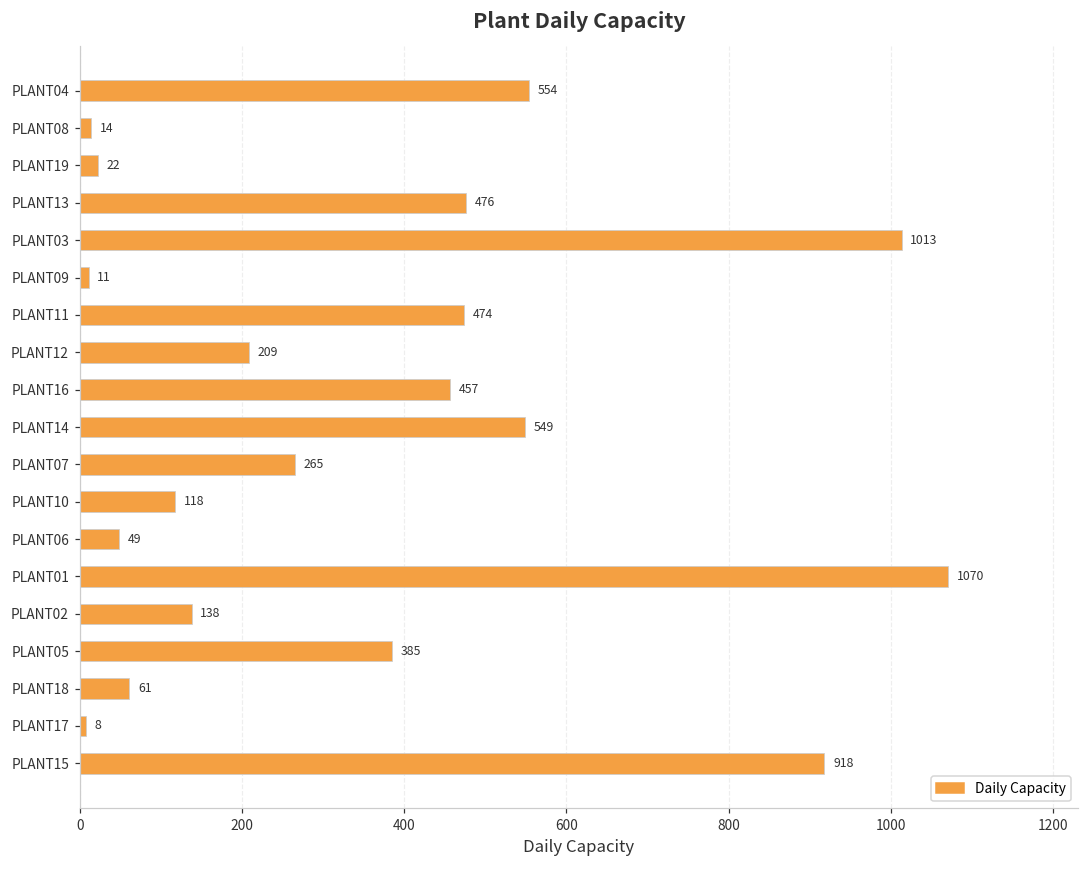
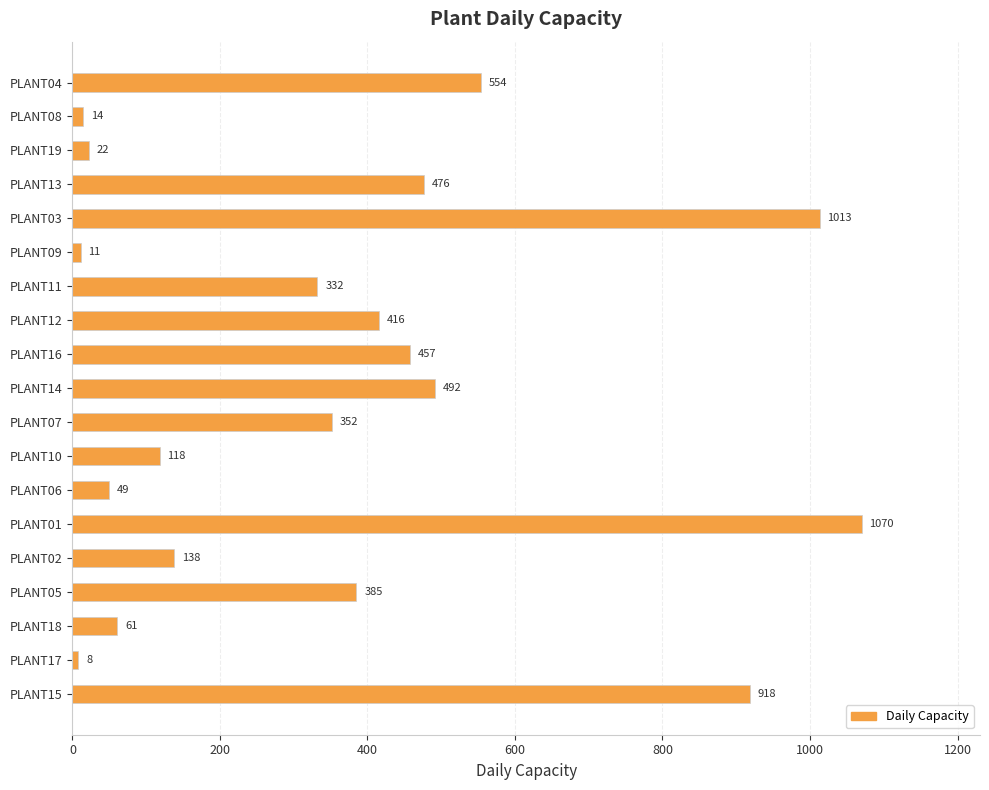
PLANT11: 474 -> 332
PLANT12: 209 -> 416
PLANT14: 549 -> 492
PLANT07: 265 -> 352
